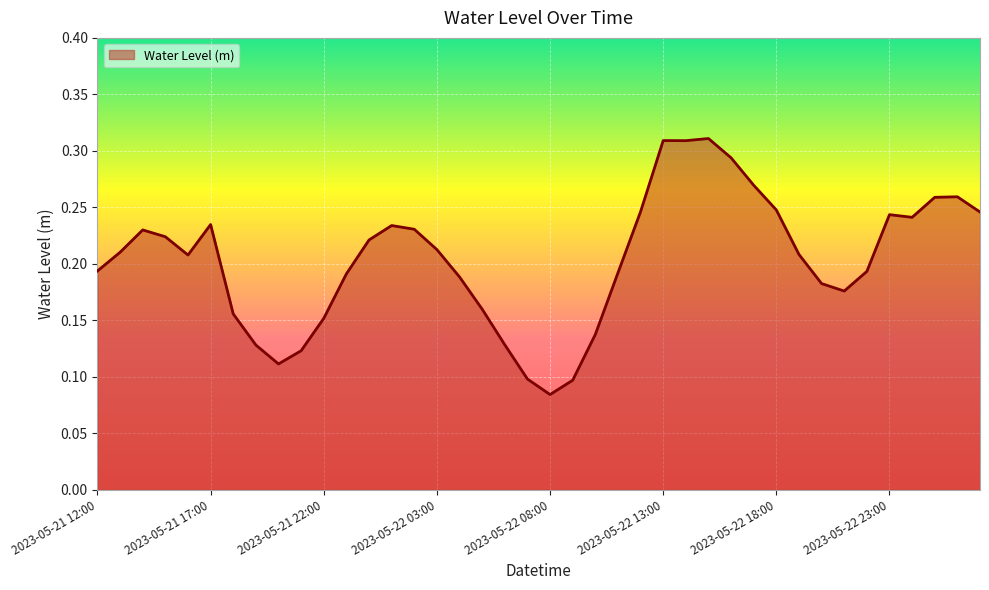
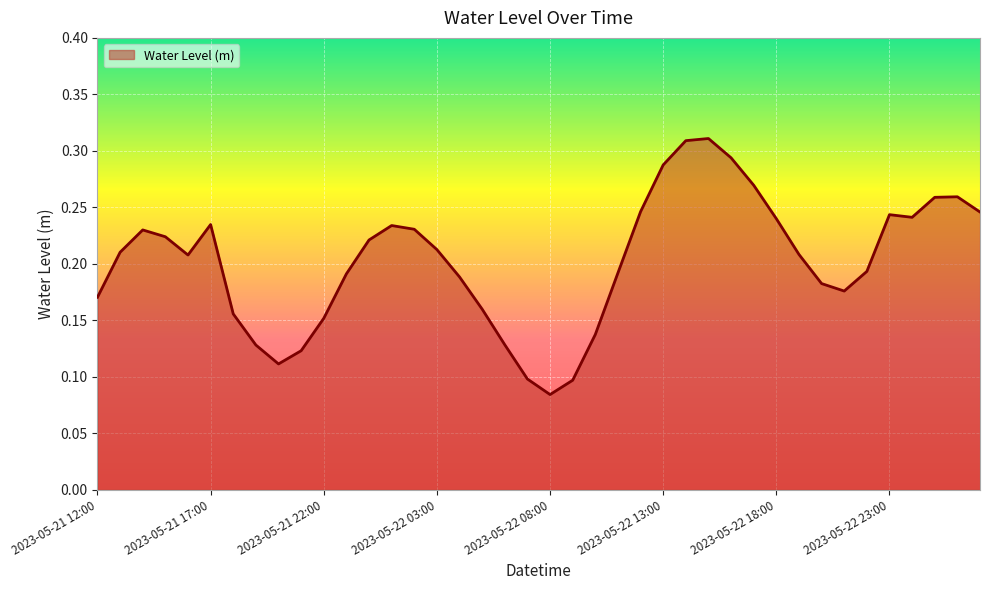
2023-05-21 12:00: 0.194 -> 0.170
2023-05-22 13:00: 0.309 -> 0.288
2023-05-22 18:00: 0.248 -> 0.240
